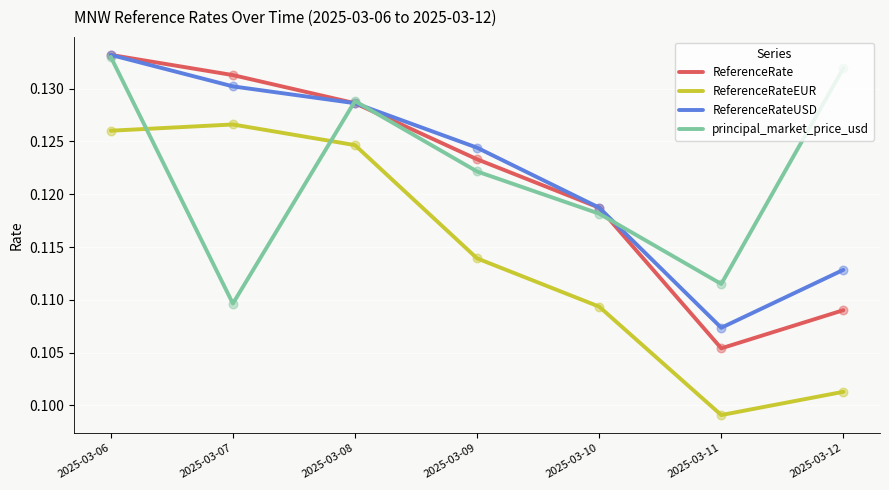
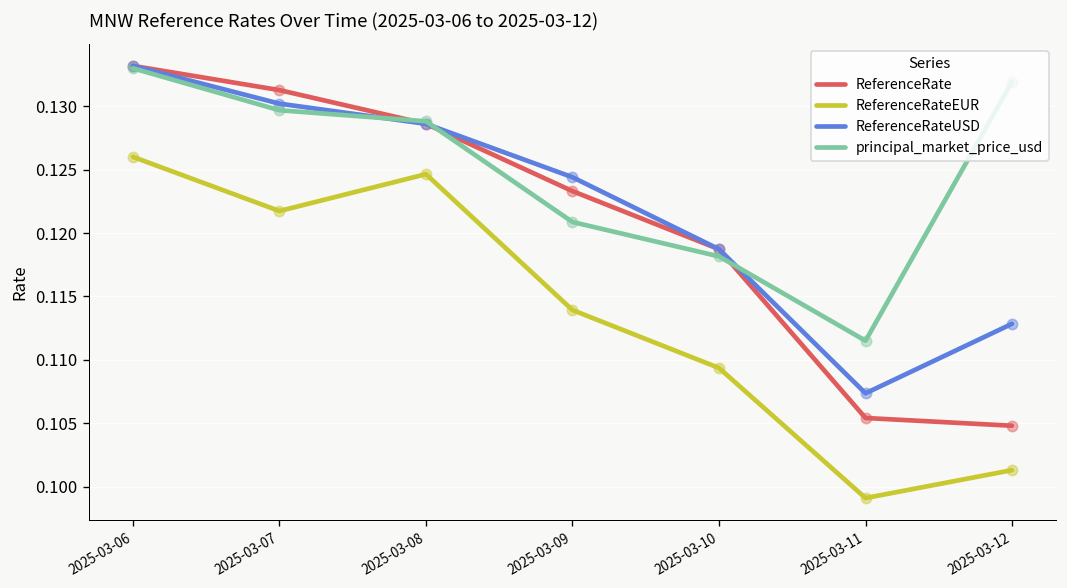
ReferenceRateEUR, 2025-03-07: 0.1266 -> 0.1217
principal_market_price_usd, 2025-03-07: 0.1096 -> 0.1297
principal_market_price_usd, 2025-03-09: 0.1222 -> 0.1209
ReferenceRate, 2025-03-12: 0.1090 -> 0.1048
